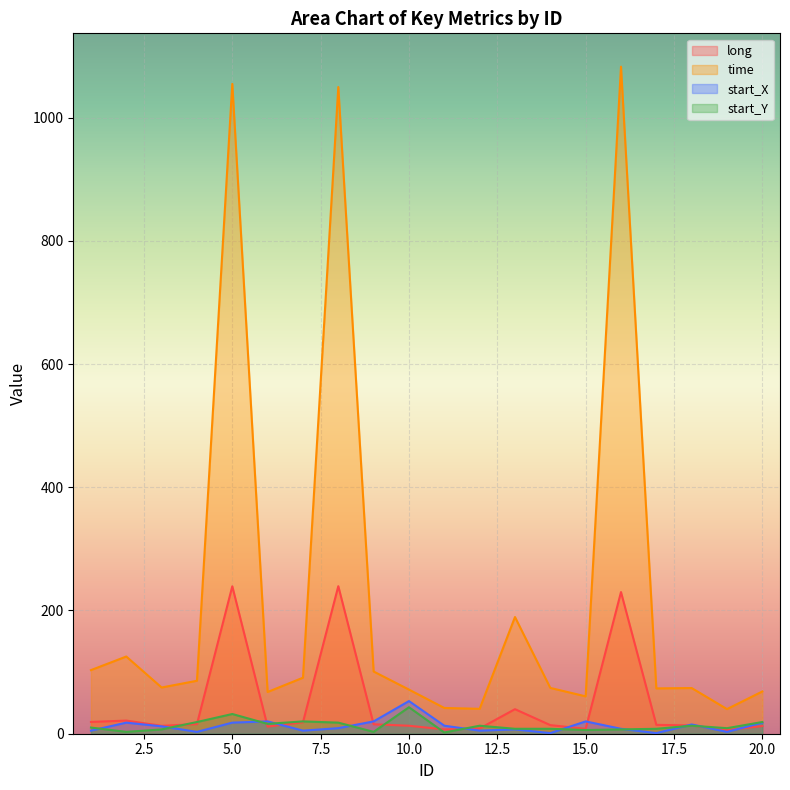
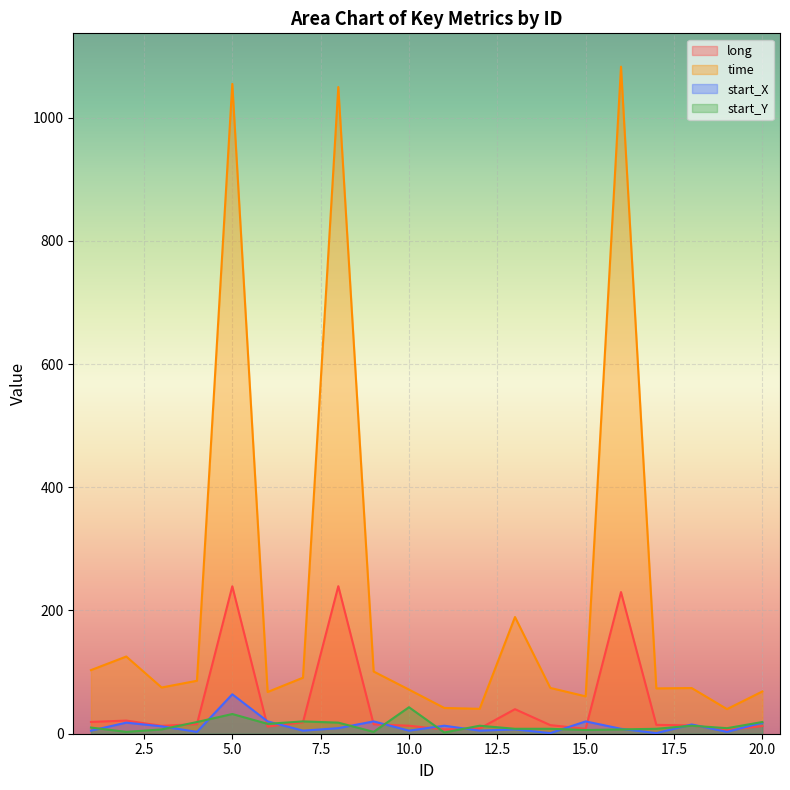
start_X, 5.0: 20 -> 60
start_X, 10.0: 50 -> 10
